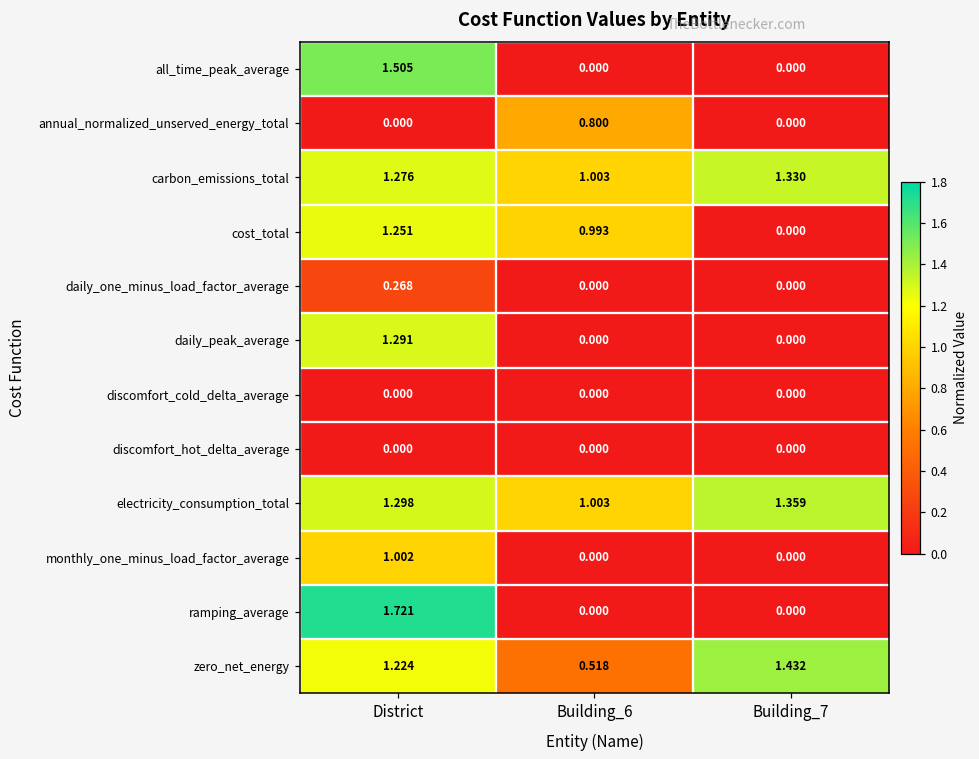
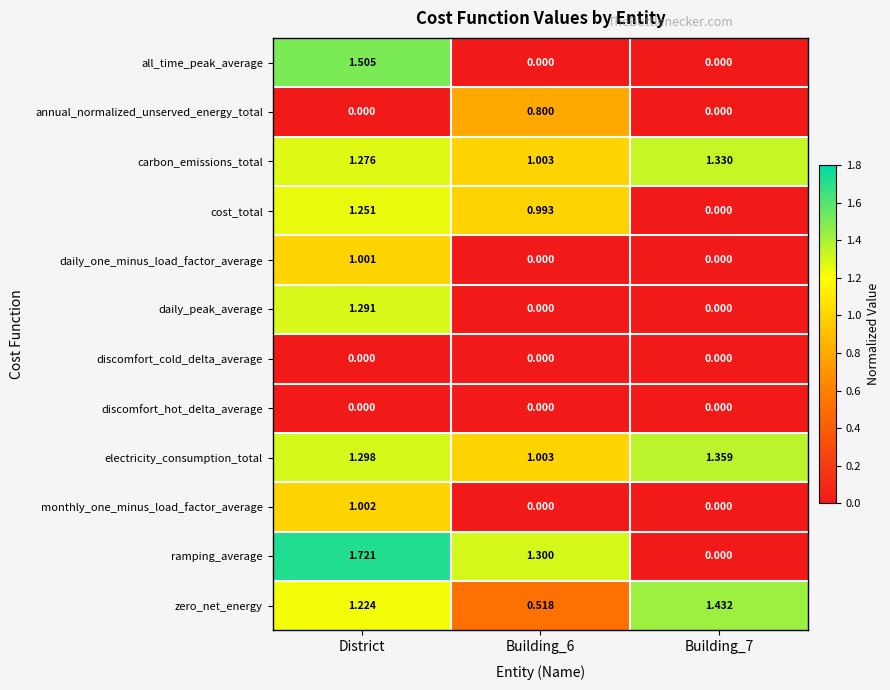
daily_one_minus_load_factor_average, District: 0.268 -> 1.001
ramping_average, Building_6: 0.000 -> 1.300
